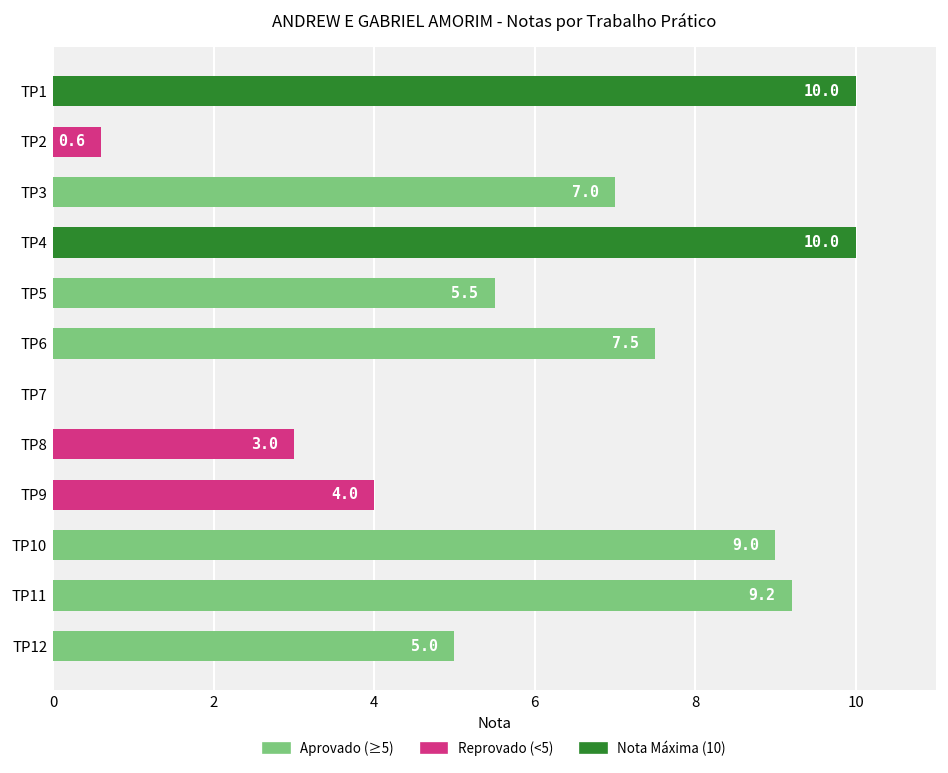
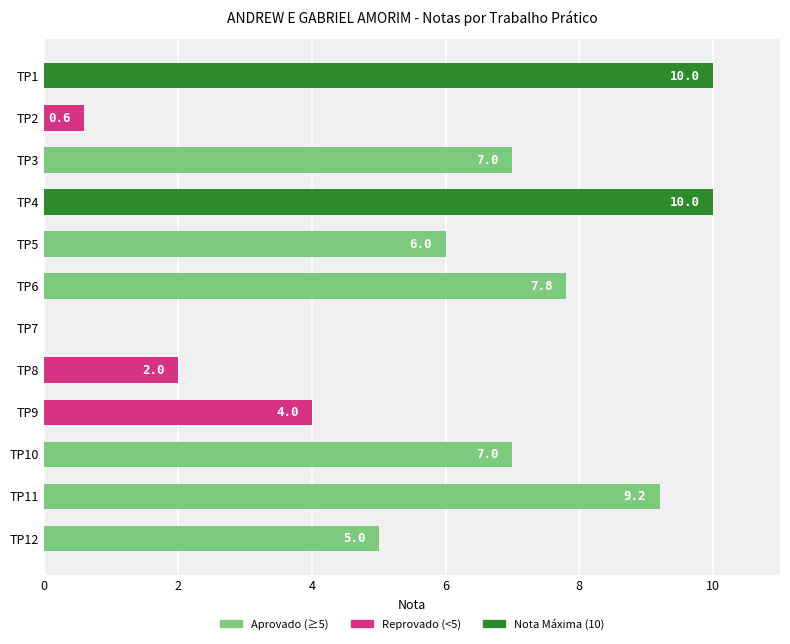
TP5: 5.5 -> 6.0
TP6: 7.5 -> 7.8
TP8: 3.0 -> 2.0
TP10: 9.0 -> 7.0
